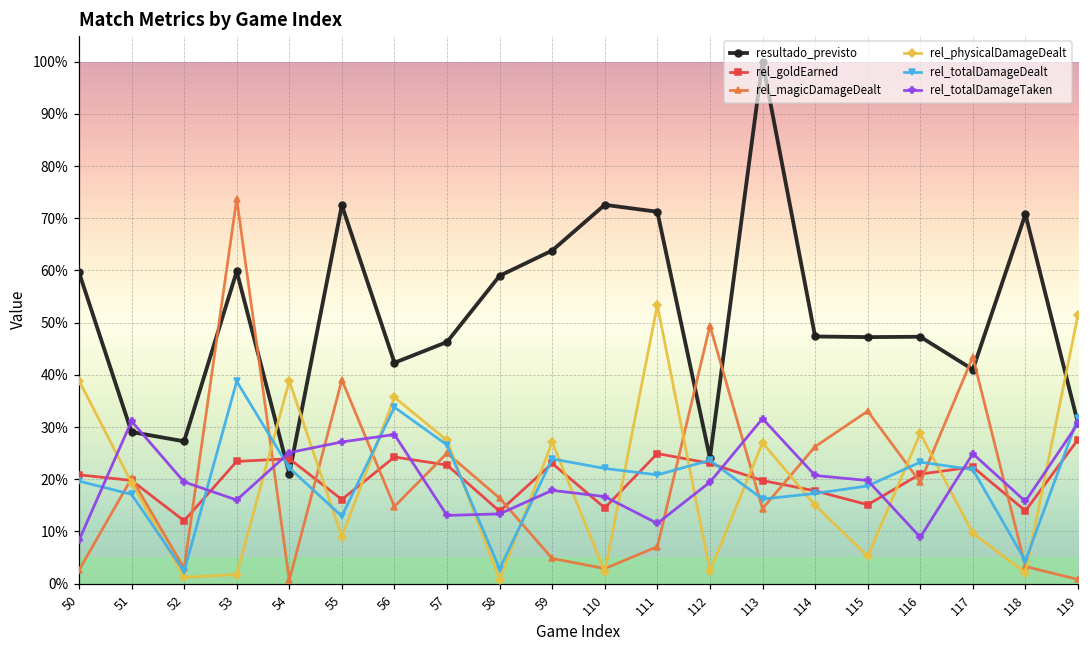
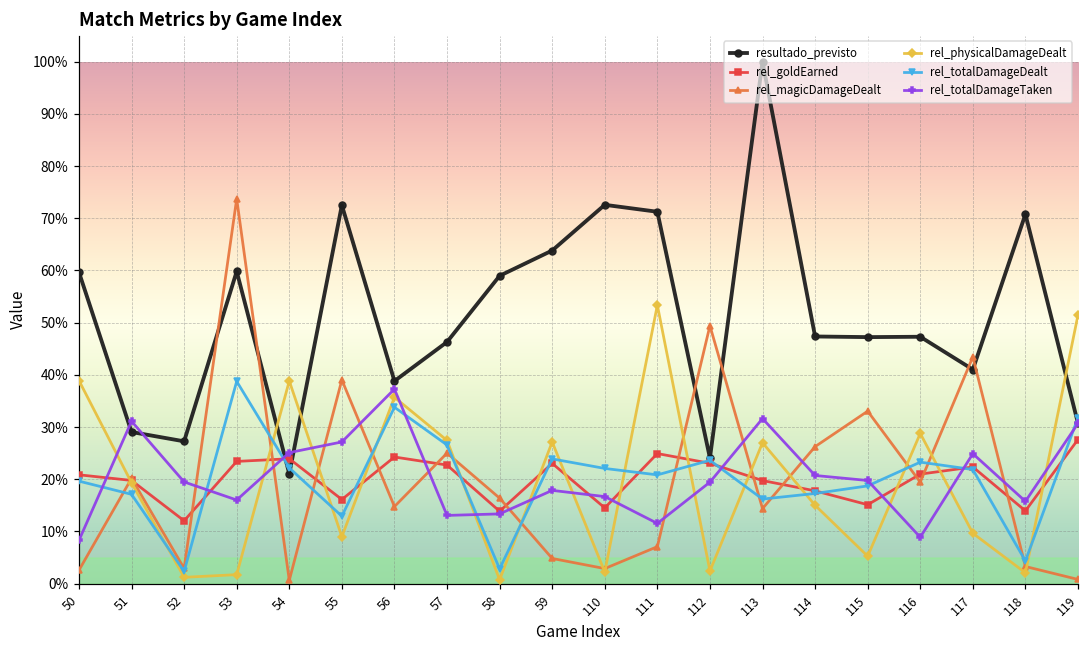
resultado_previsto, 56: 42% -> 39%
rel_totalDamageTaken, 56: 29% -> 37%
